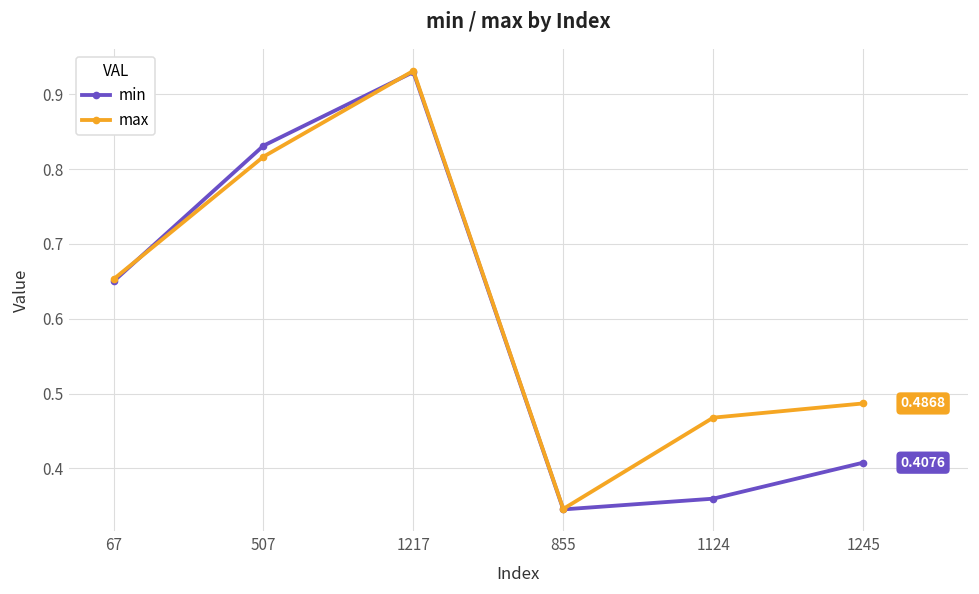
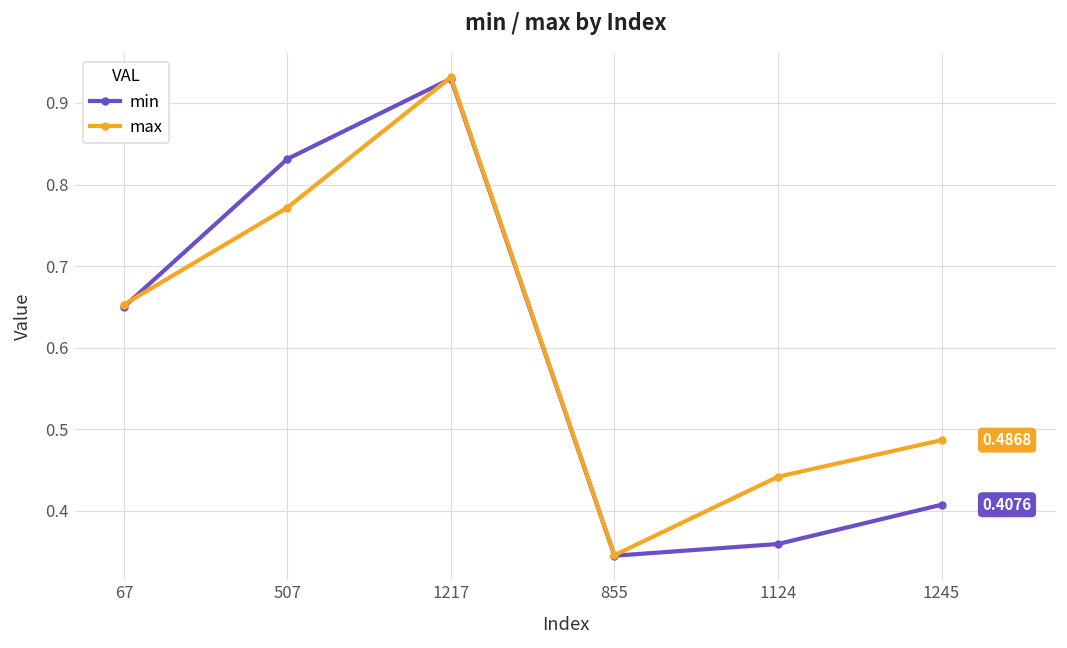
max, 507: 0.82 -> 0.77
max, 1124: 0.47 -> 0.44
